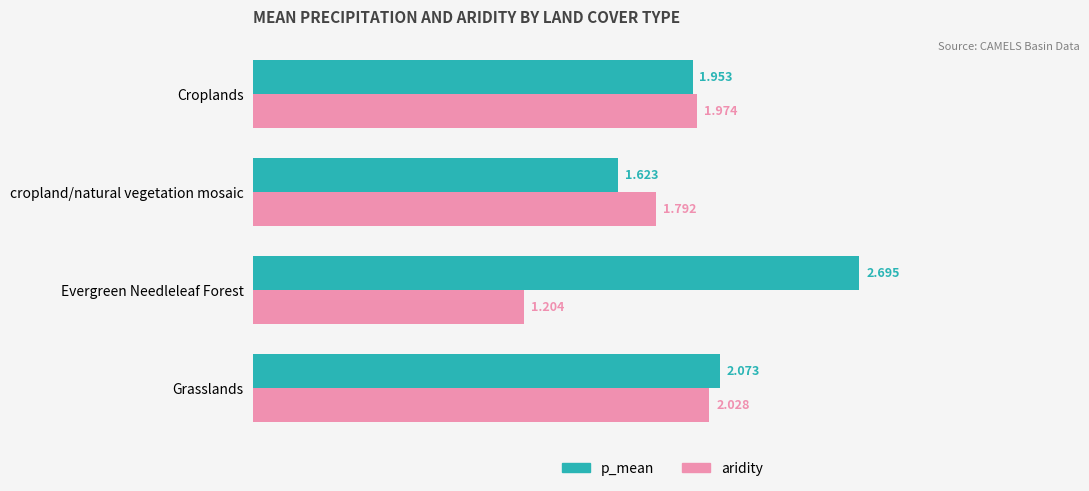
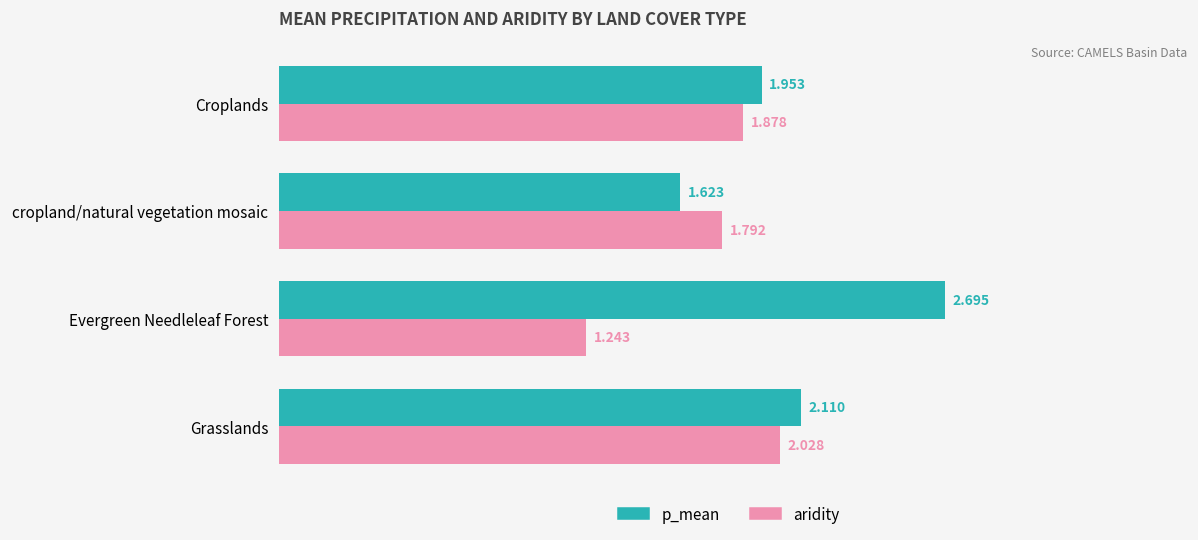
aridity, Croplands: 1.974 -> 1.878
aridity, Evergreen Needleleaf Forest: 1.204 -> 1.243
p_mean, Grasslands: 2.073 -> 2.110
